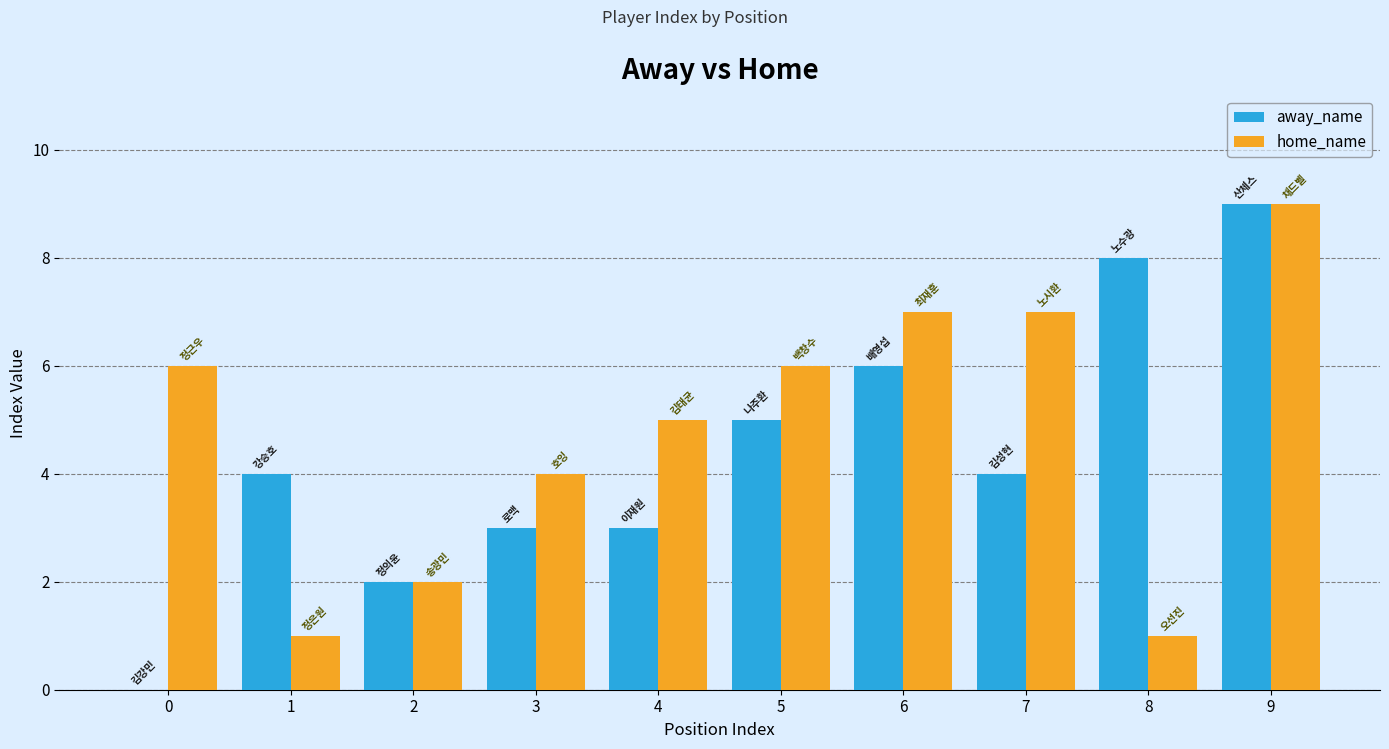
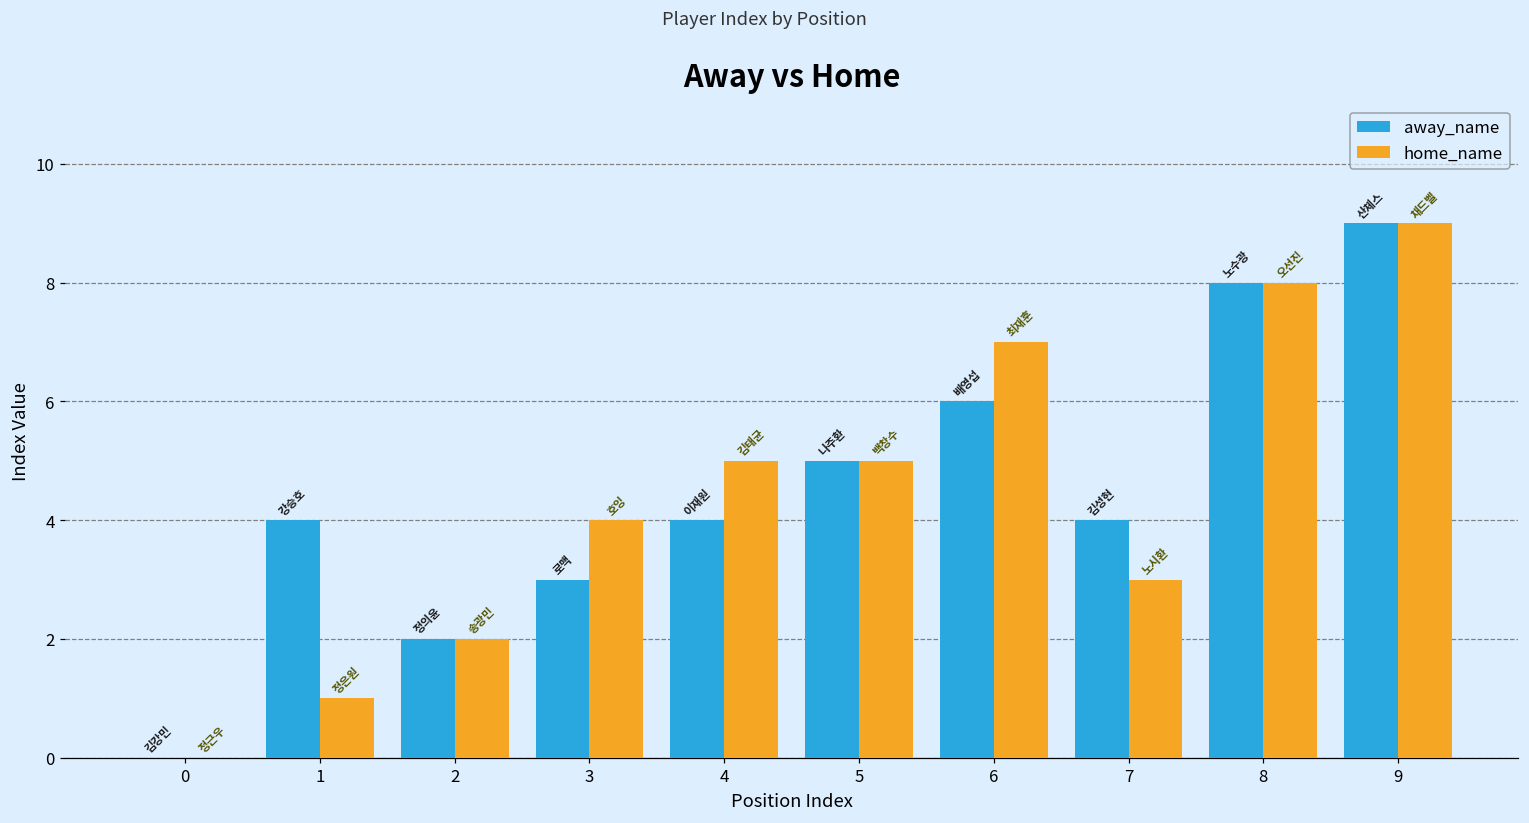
home_name, 0: 6 -> 0
away_name, 4: 3 -> 4
home_name, 5: 6 -> 5
home_name, 7: 7 -> 3
home_name, 8: 1 -> 8
